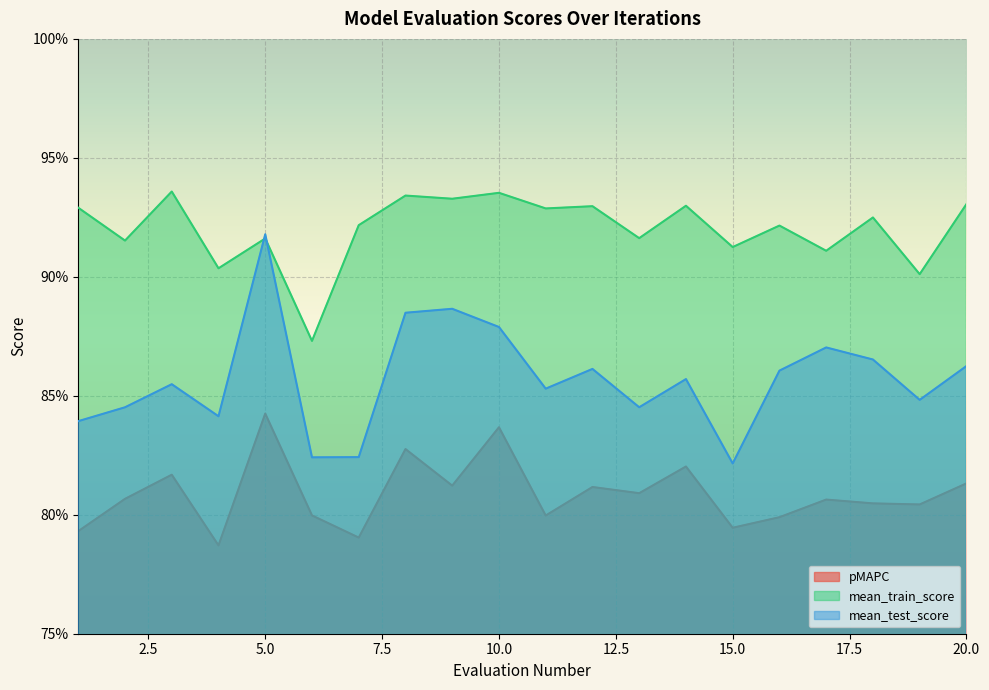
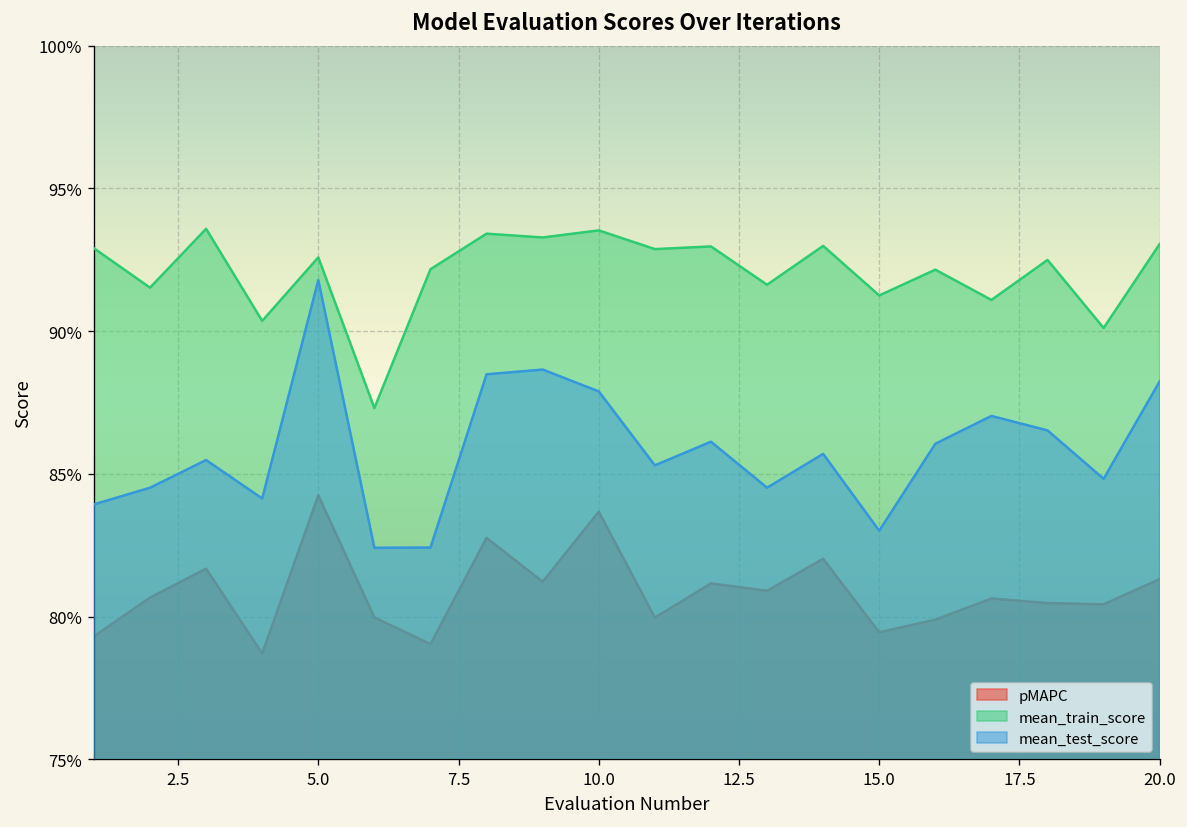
mean_train_score, 5.0: 91.6% -> 92.6%
mean_test_score, 15.0: 82.2% -> 83.0%
mean_test_score, 20.0: 86.2% -> 88.2%
